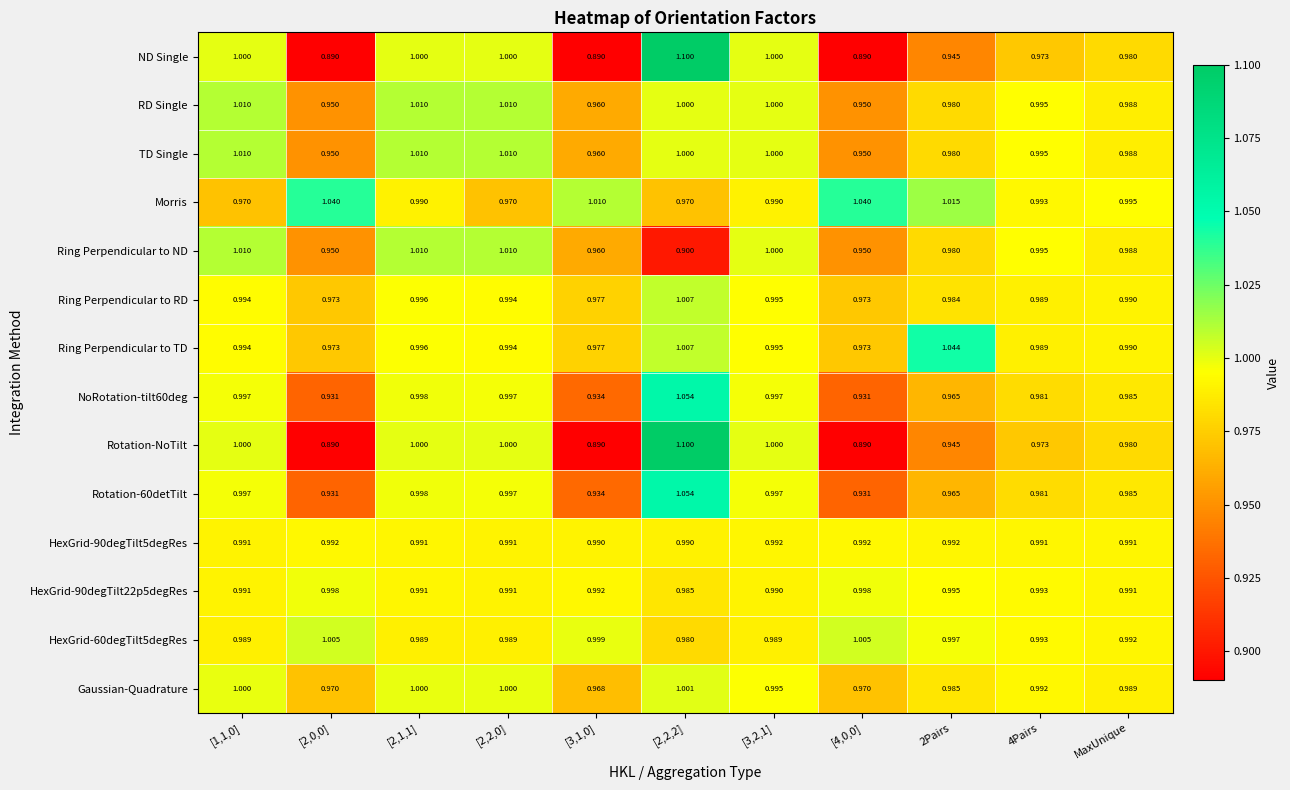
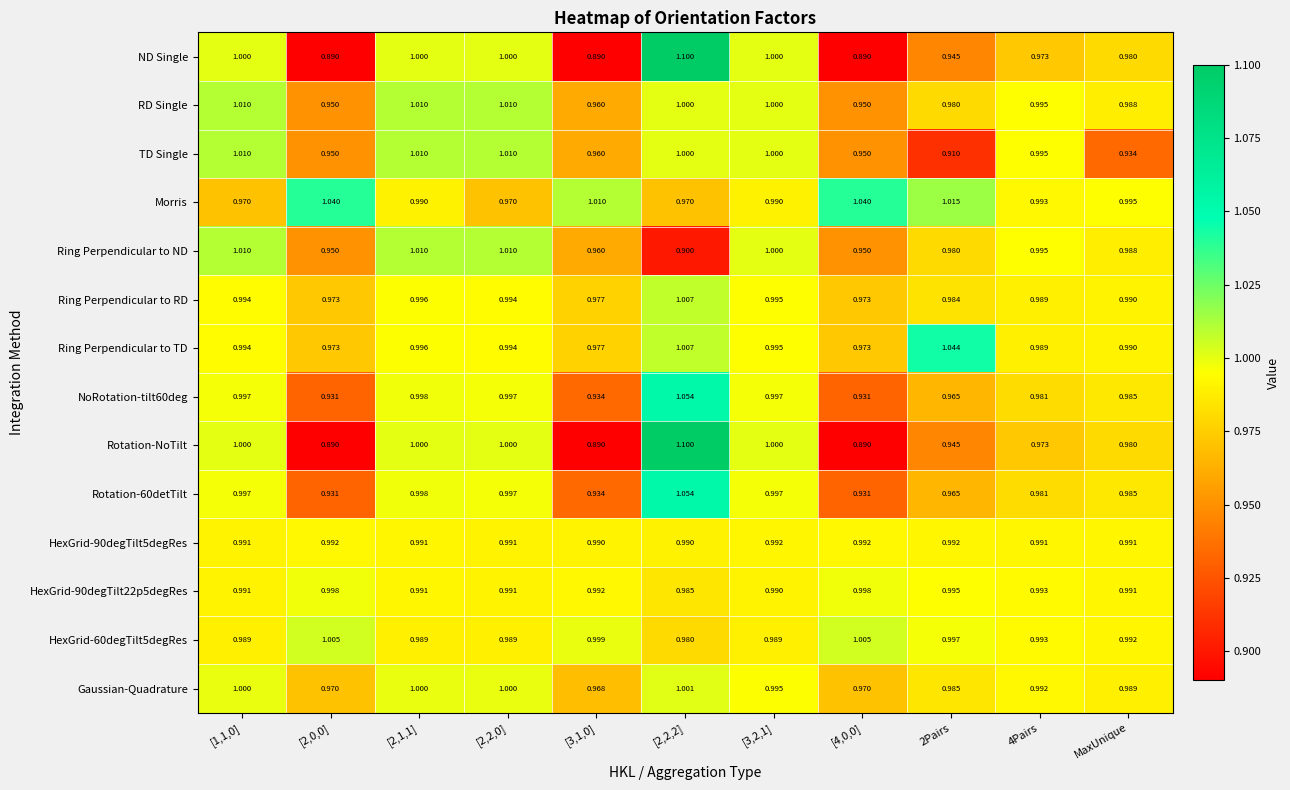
TD Single, 2Pairs: 0.980 -> 0.910
TD Single, MaxUnique: 0.988 -> 0.934
